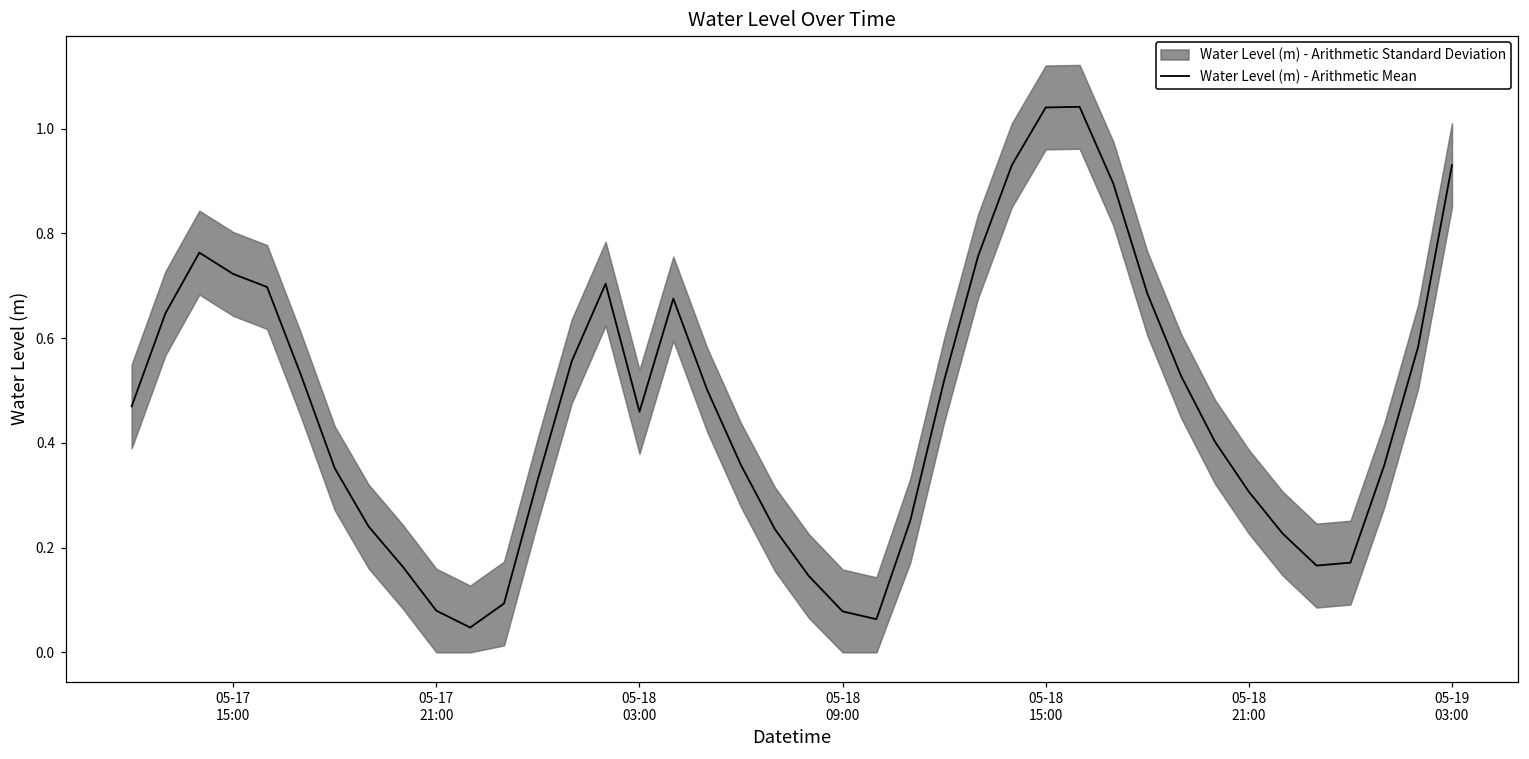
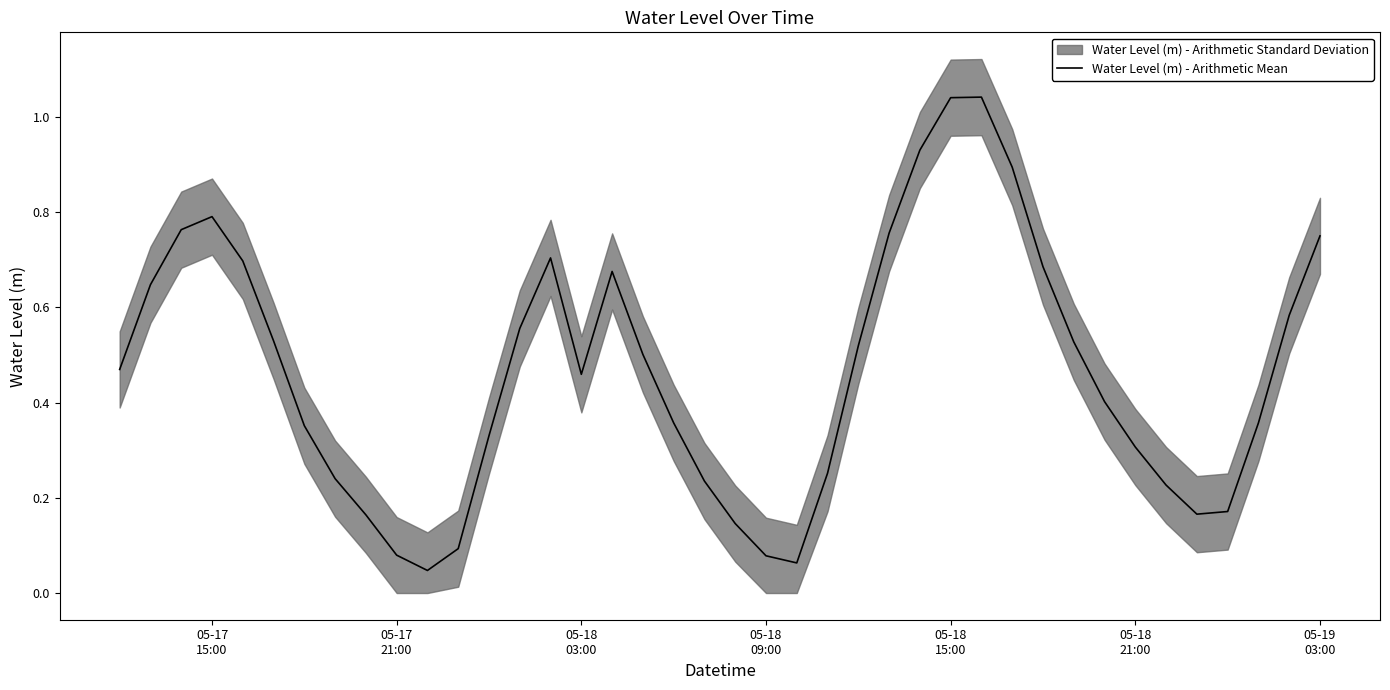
Water Level (m) - Arithmetic Mean, 05-17 15:00: 0.72 -> 0.79
Water Level (m) - Arithmetic Mean, 05-19 03:00: 0.93 -> 0.75
